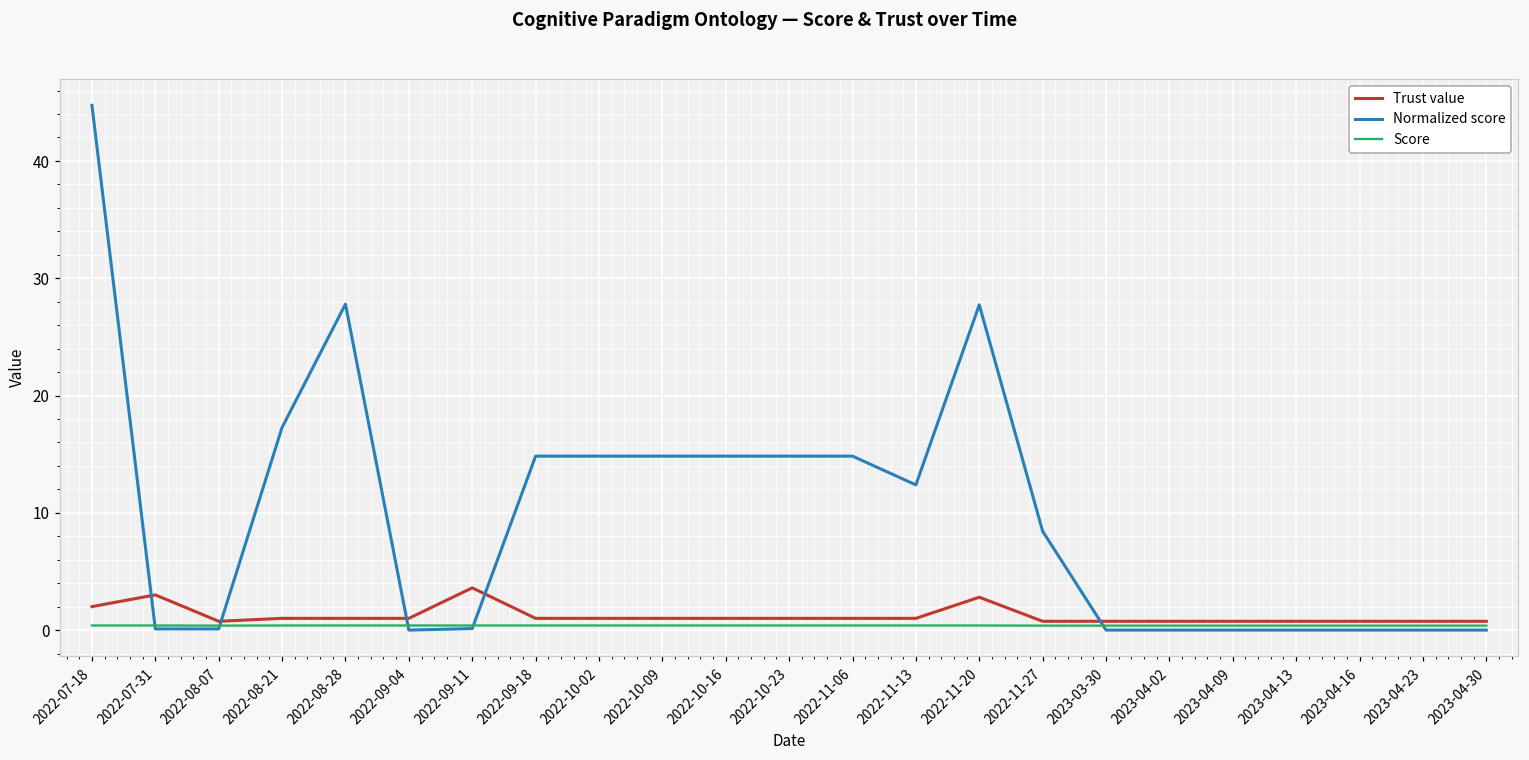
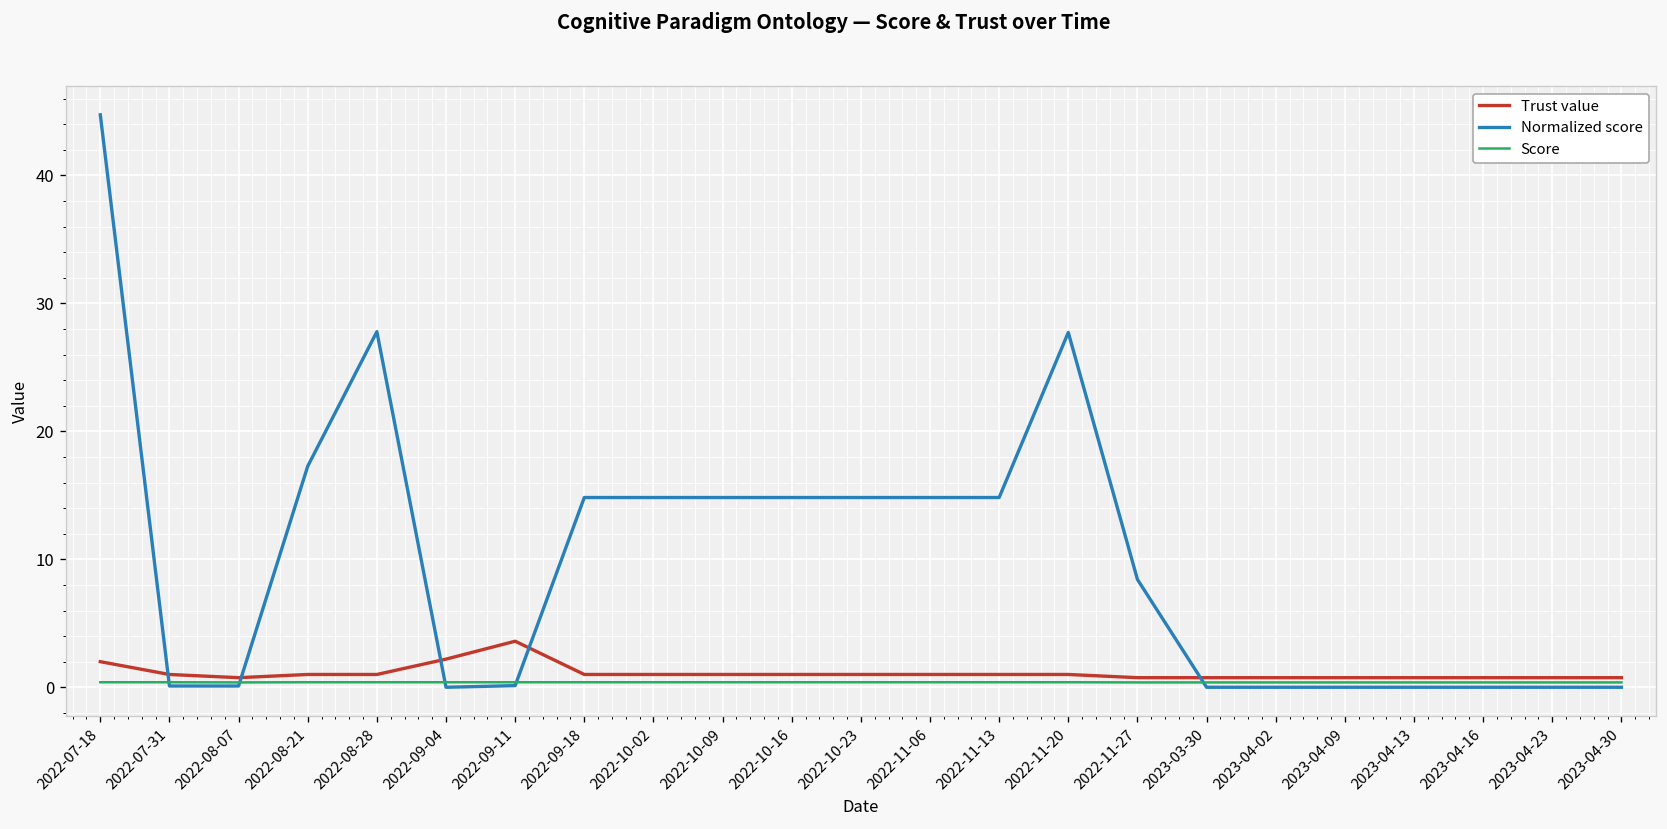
Trust value, 2022-07-31: 3 -> 1
Trust value, 2022-09-04: 1.0 -> 2.2
Normalized score, 2022-11-13: 12.4 -> 14.8
Trust value, 2022-11-20: 2.8 -> 1.0
